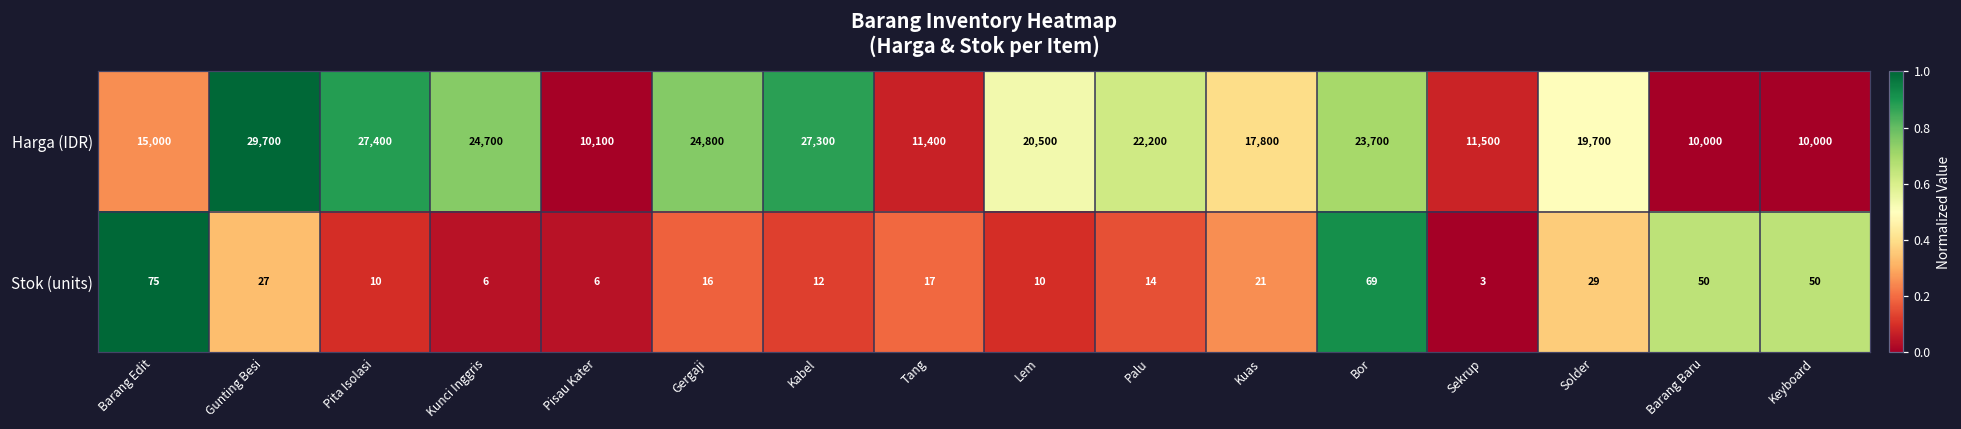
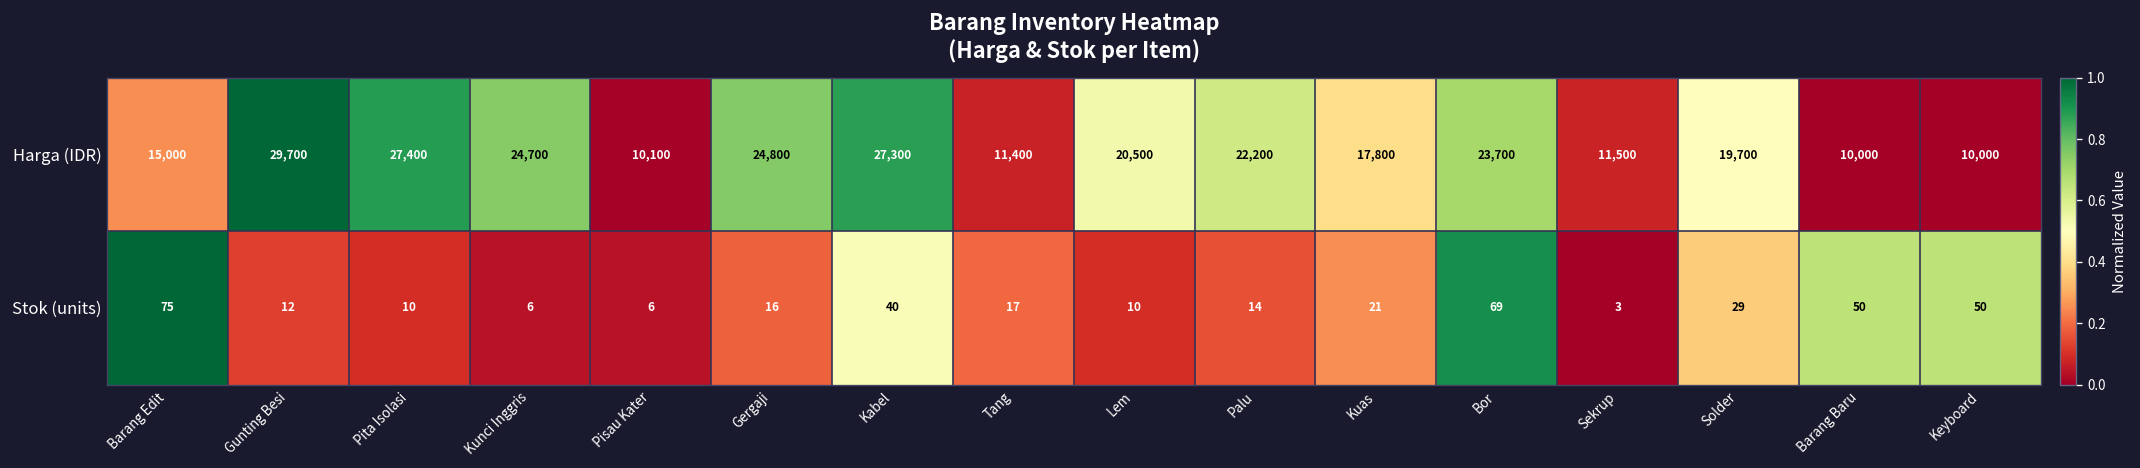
Stok (units), Gunting Besi: 27 -> 12
Stok (units), Kabel: 12 -> 40
